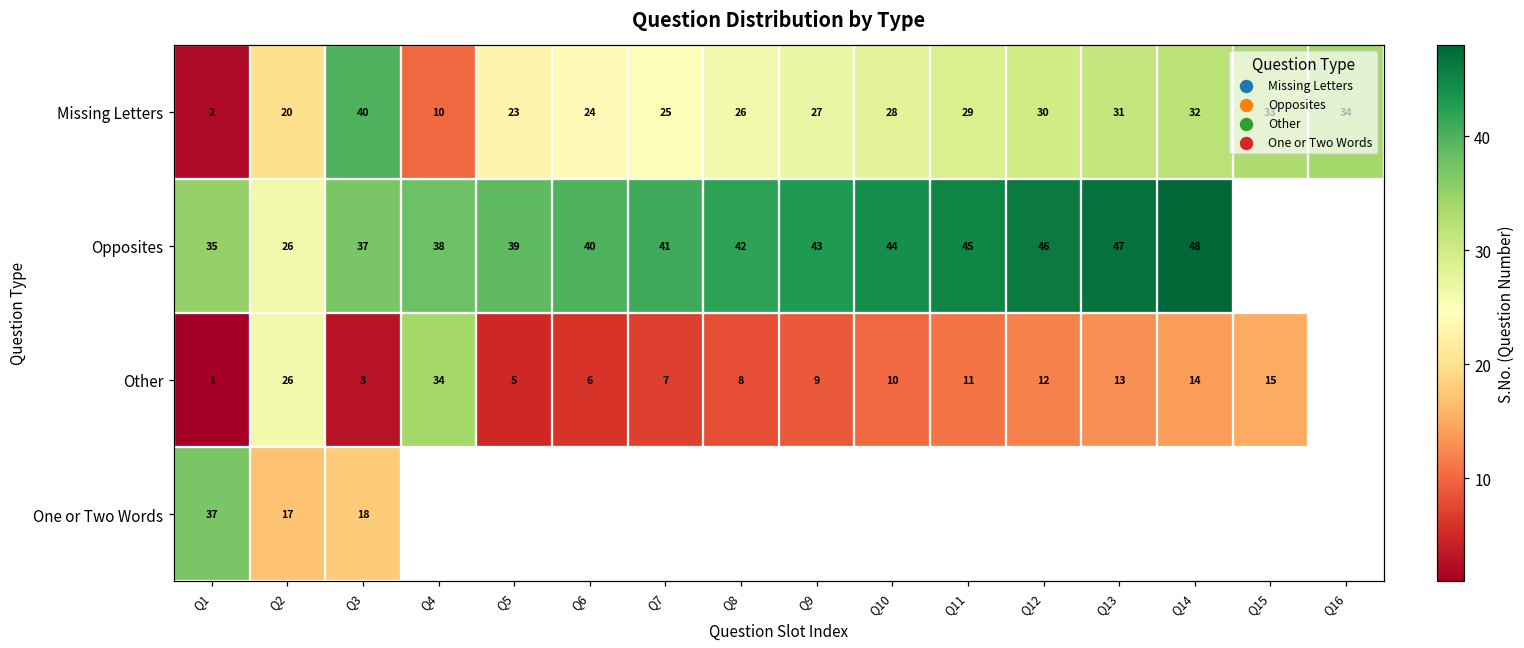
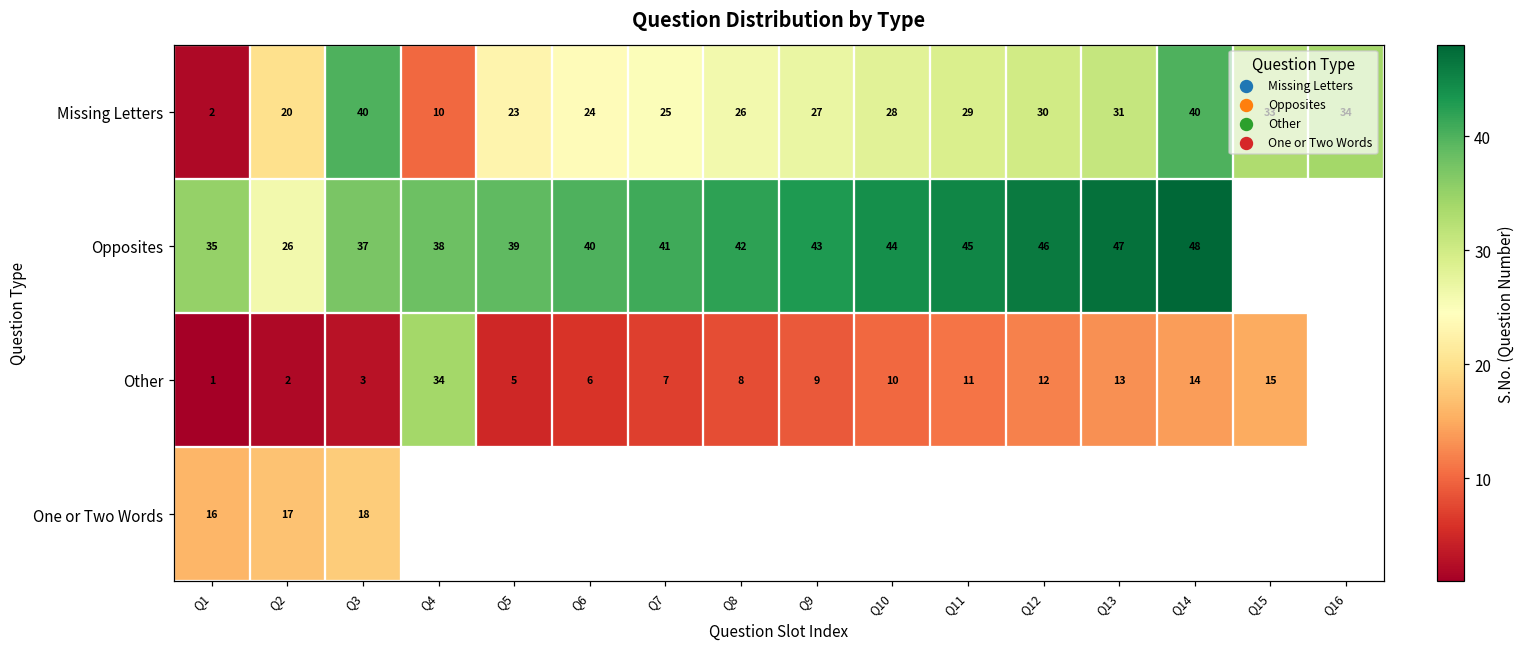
Missing Letters, Q14: 32 -> 40
Other, Q2: 26 -> 2
One or Two Words, Q1: 37 -> 16
